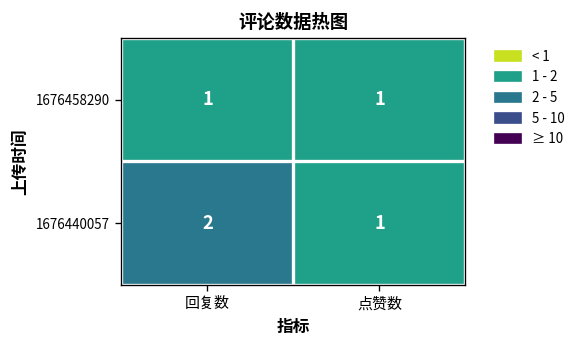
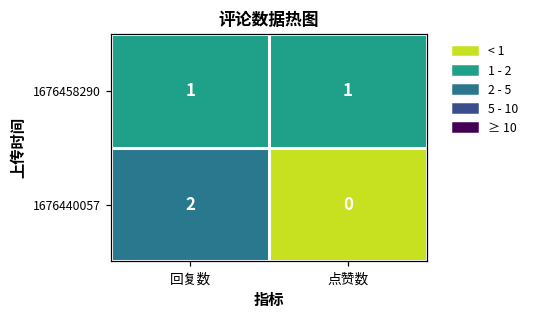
1676440057, 点赞数: 1 -> 0
